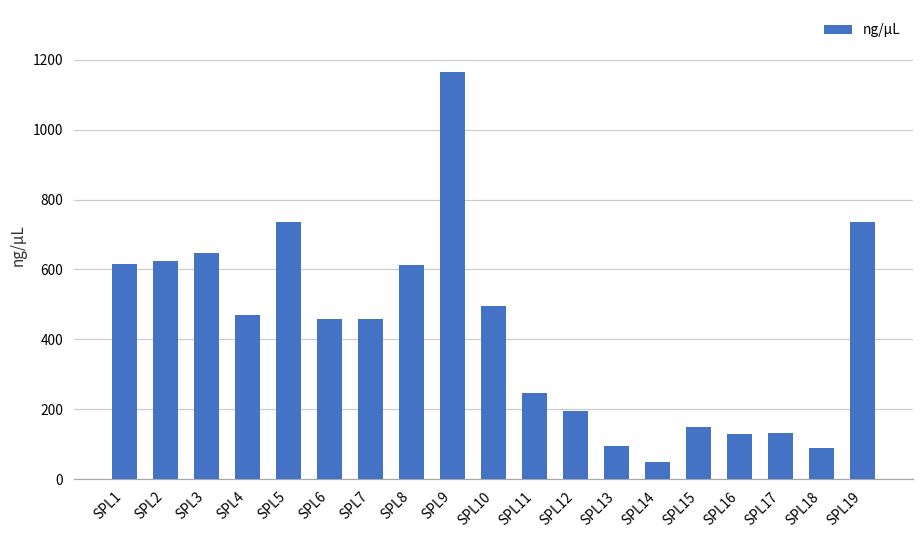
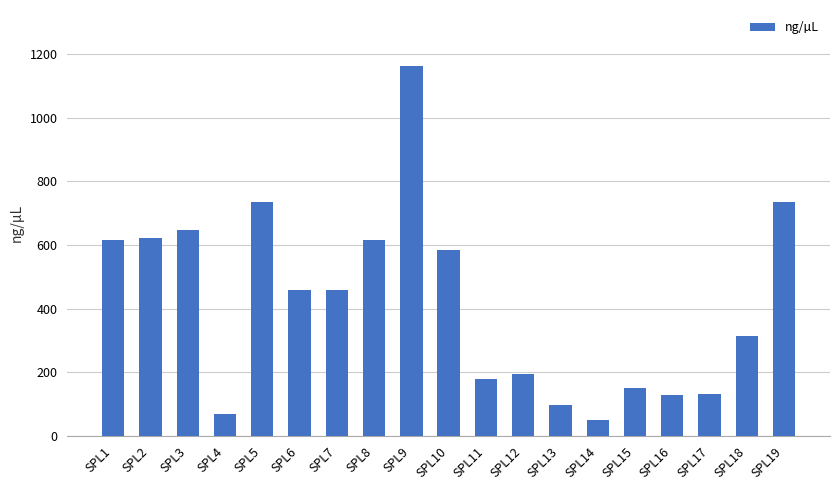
SPL4: 470 -> 70
SPL10: 490 -> 580
SPL11: 250 -> 180
SPL18: 90 -> 310
